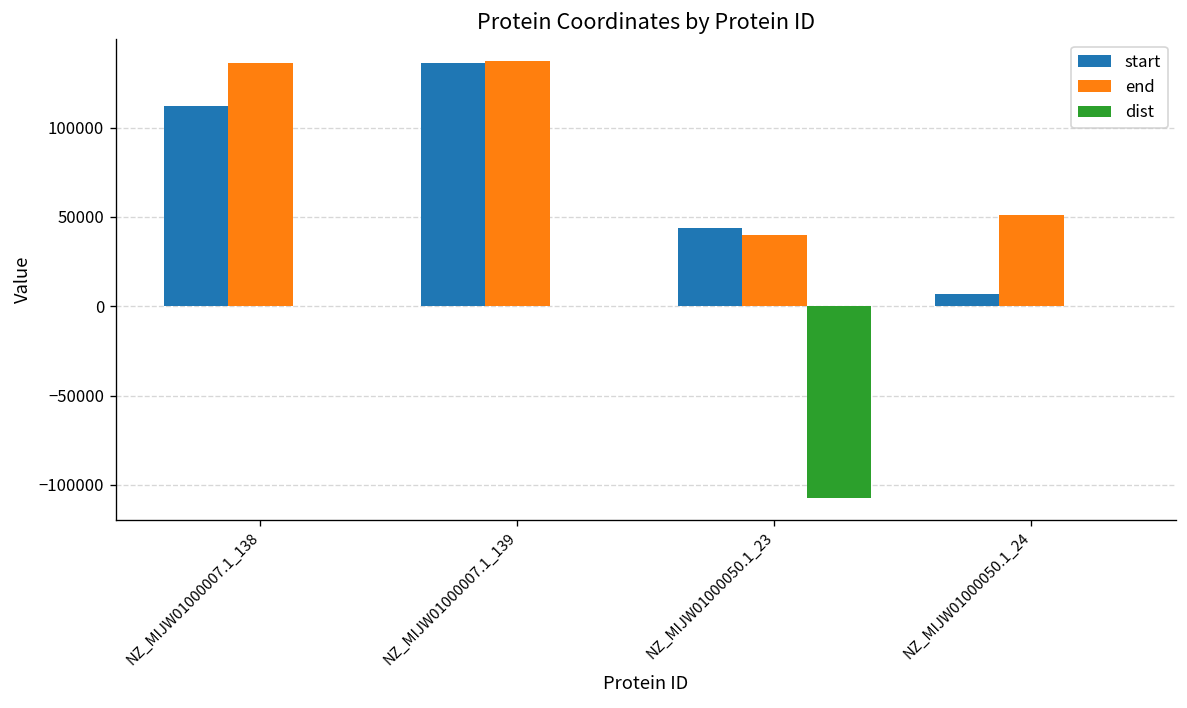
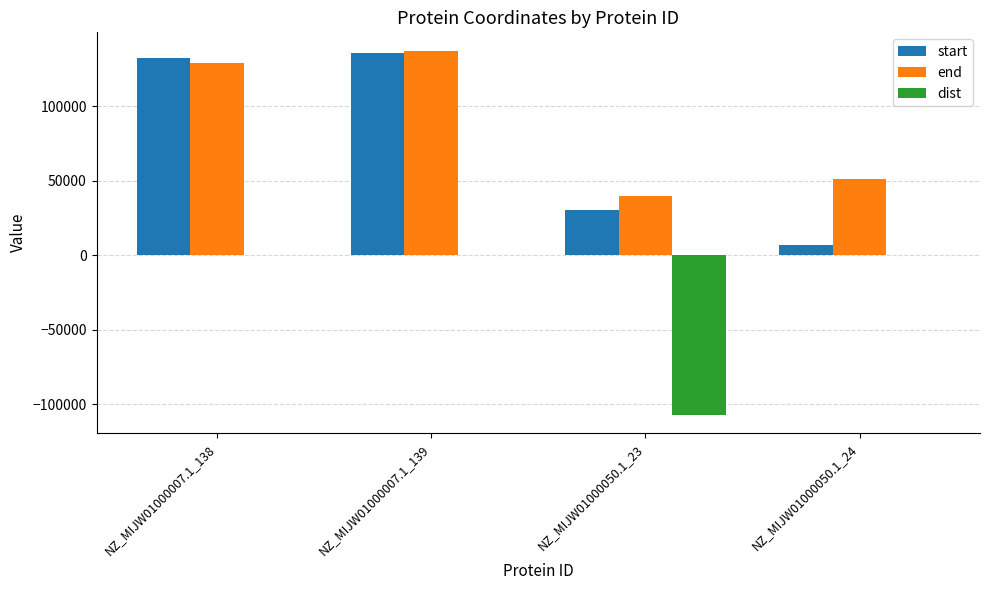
start, NZ_MIJW01000007.1_138: 112000 -> 133000
end, NZ_MIJW01000007.1_138: 136000 -> 129000
start, NZ_MIJW01000050.1_23: 44000 -> 30000
